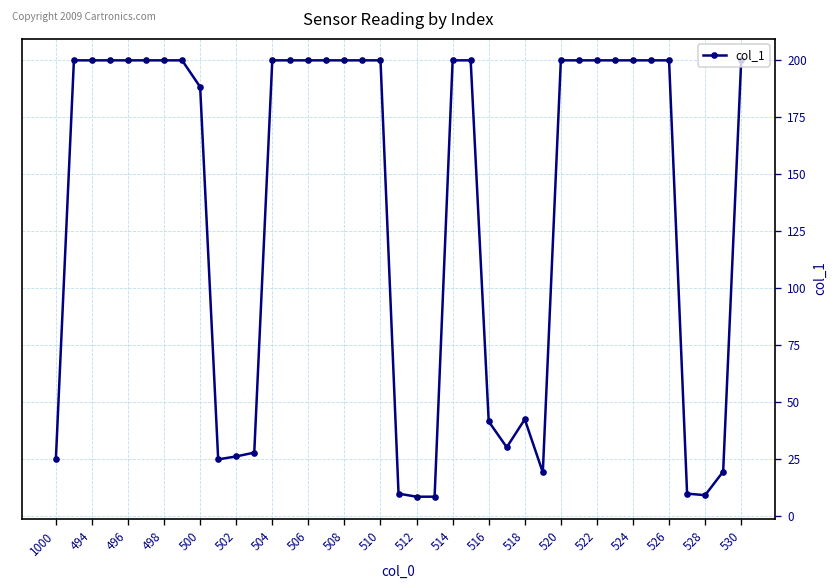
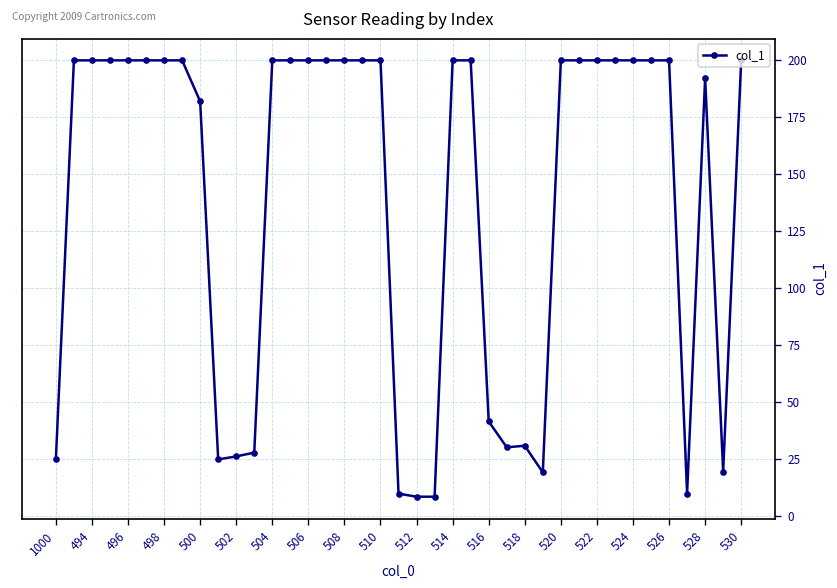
500: 188 -> 182
518: 43 -> 31
528: 9 -> 192
